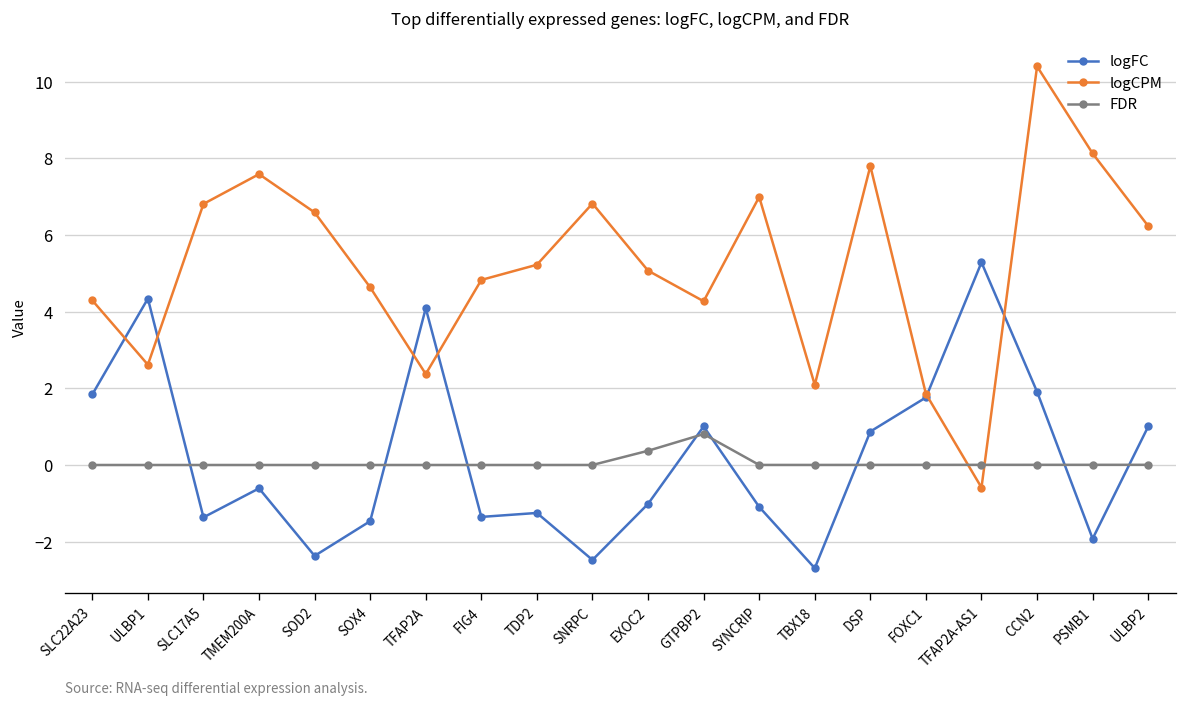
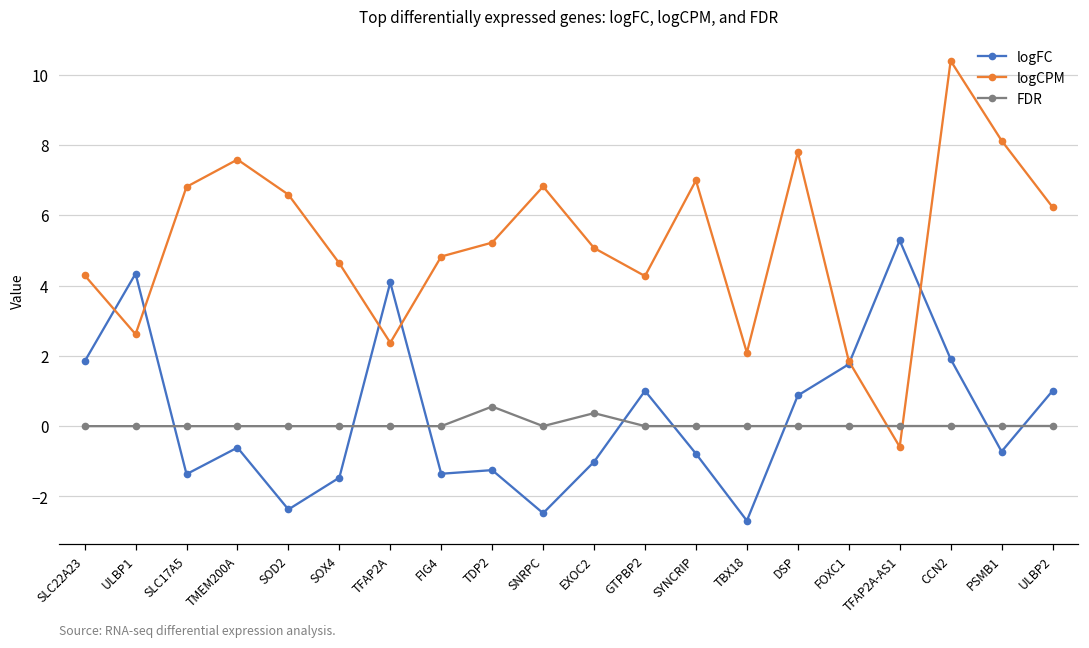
FDR, TDP2: 0.0 -> 0.6
FDR, GTPBP2: 0.8 -> 0.0
logFC, SYNCRIP: -1.1 -> -0.8
logFC, PSMB1: -1.9 -> -0.7
